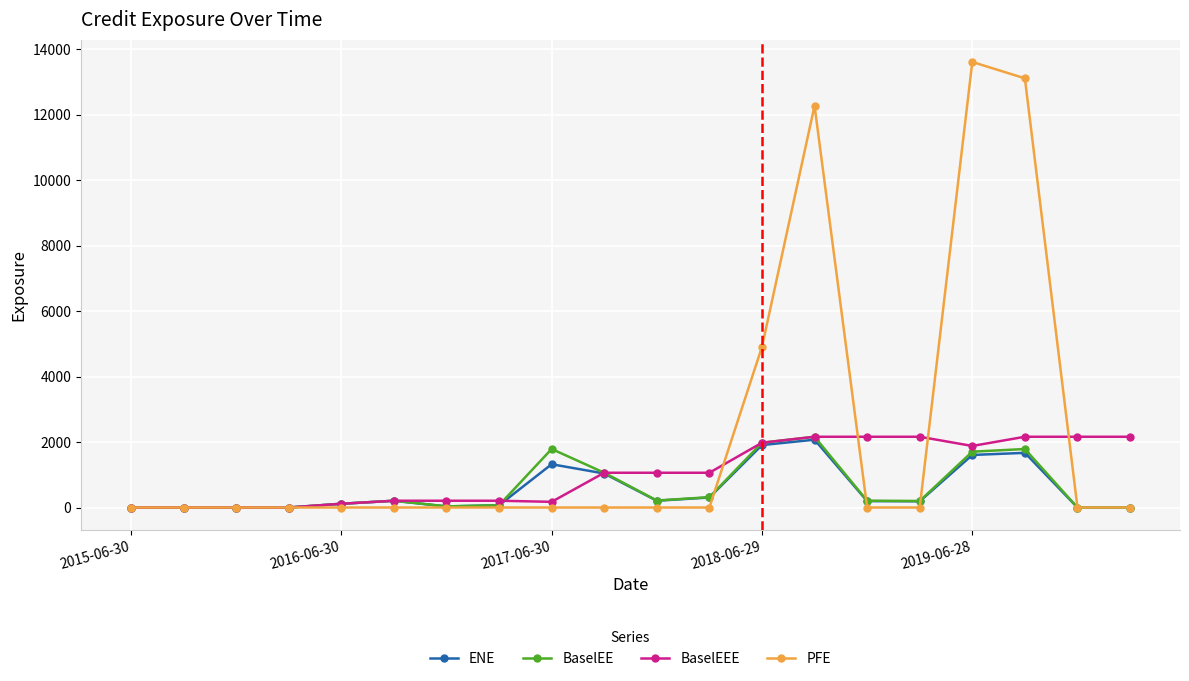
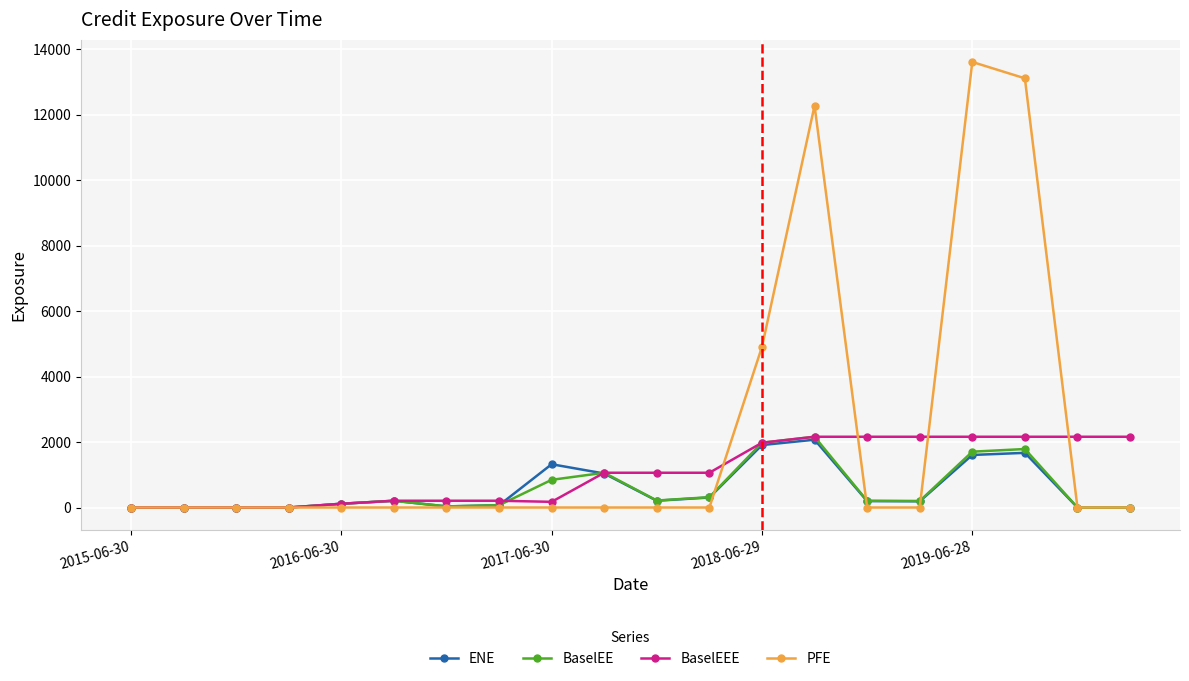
BaselEE, 2017-06-30: 1800 -> 800
BaselEEE, 2019-06-28: 1900 -> 2200
